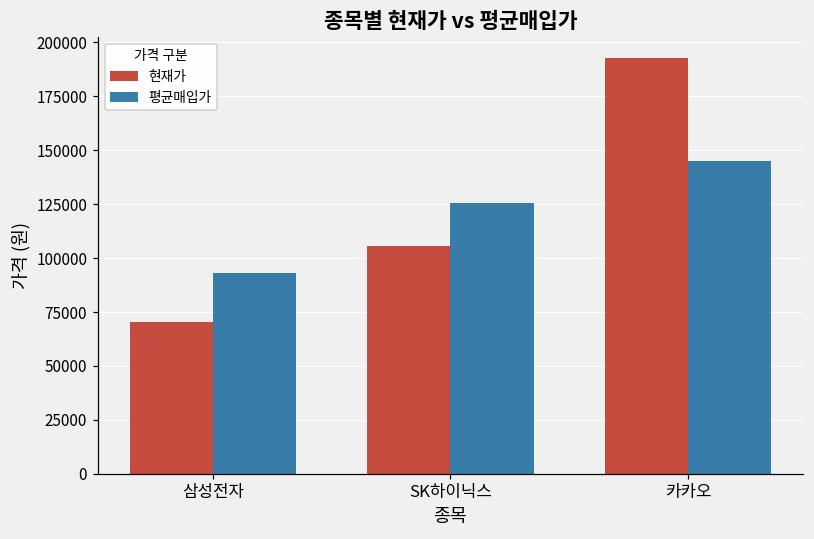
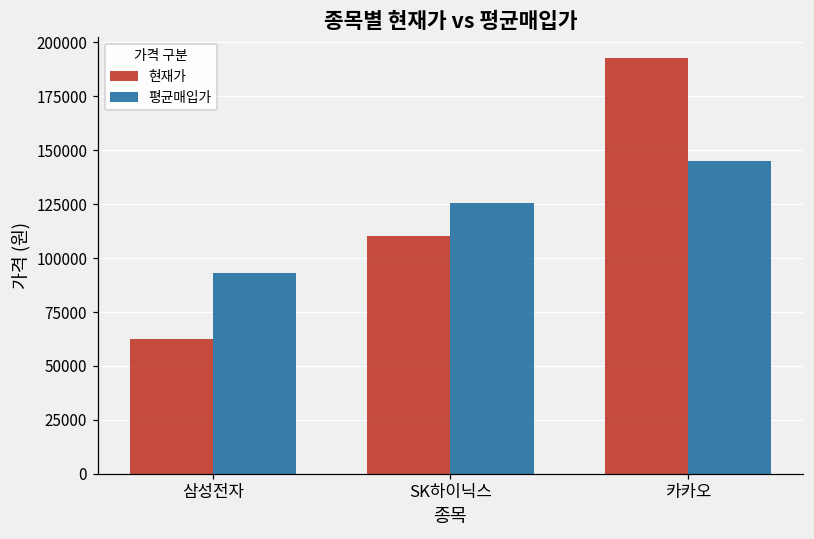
현재가, 삼성전자: 70000 -> 62000
현재가, SK하이닉스: 106000 -> 110000
